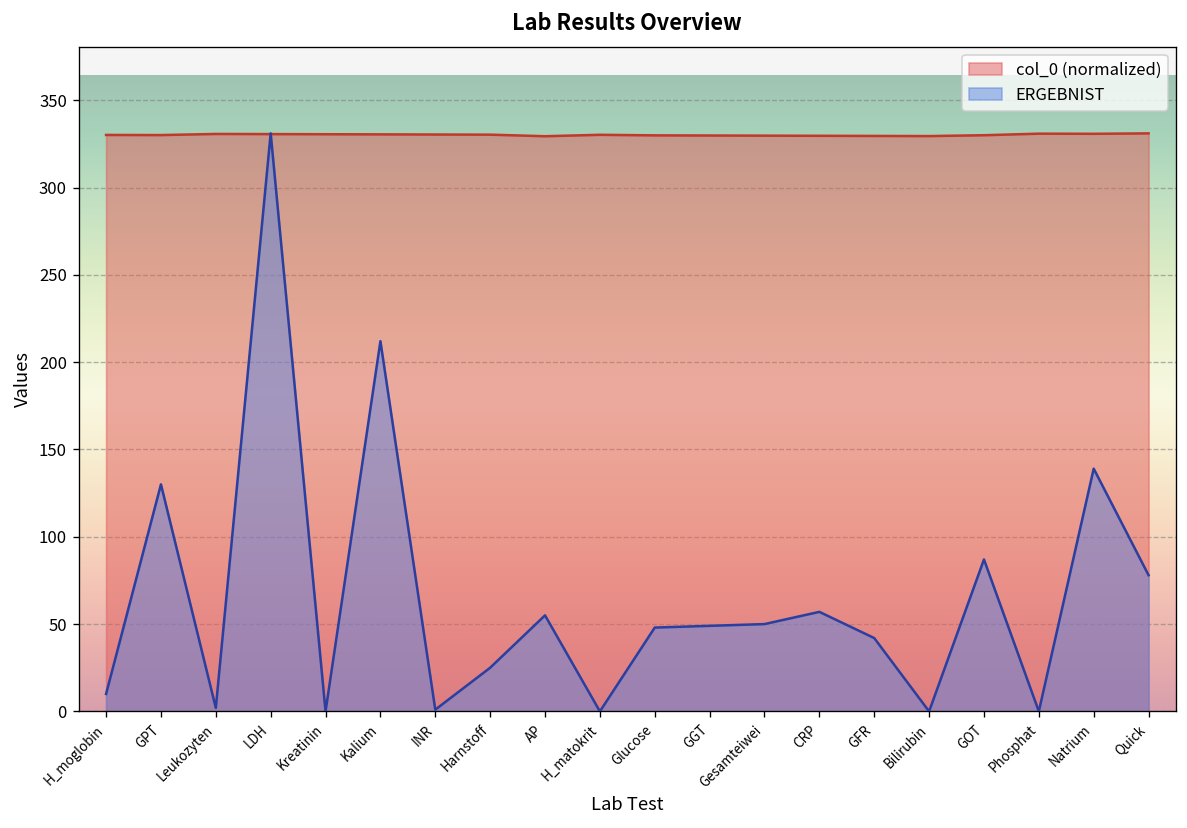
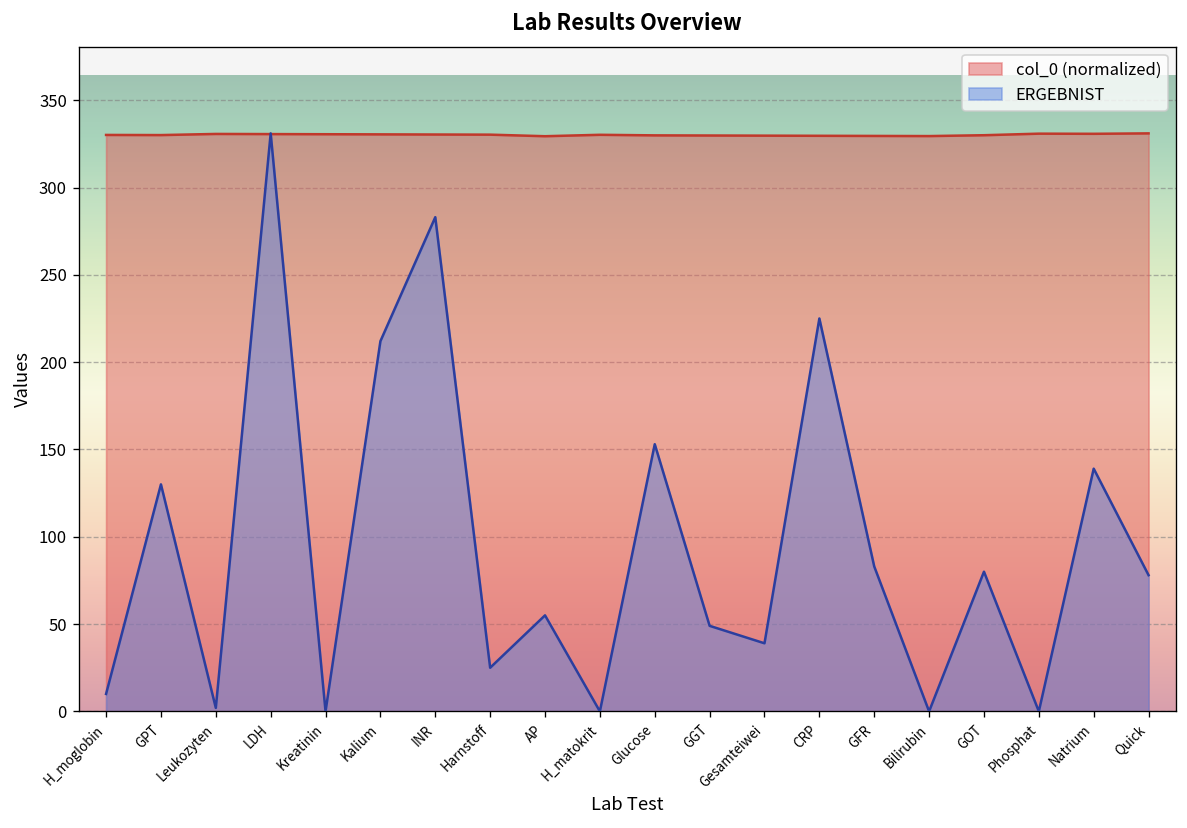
ERGEBNIST, INR: 1 -> 283
ERGEBNIST, Glucose: 48 -> 153
ERGEBNIST, Gesamteiwei: 50 -> 39
ERGEBNIST, CRP: 57 -> 225
ERGEBNIST, GFR: 42 -> 83
ERGEBNIST, GOT: 87 -> 80
